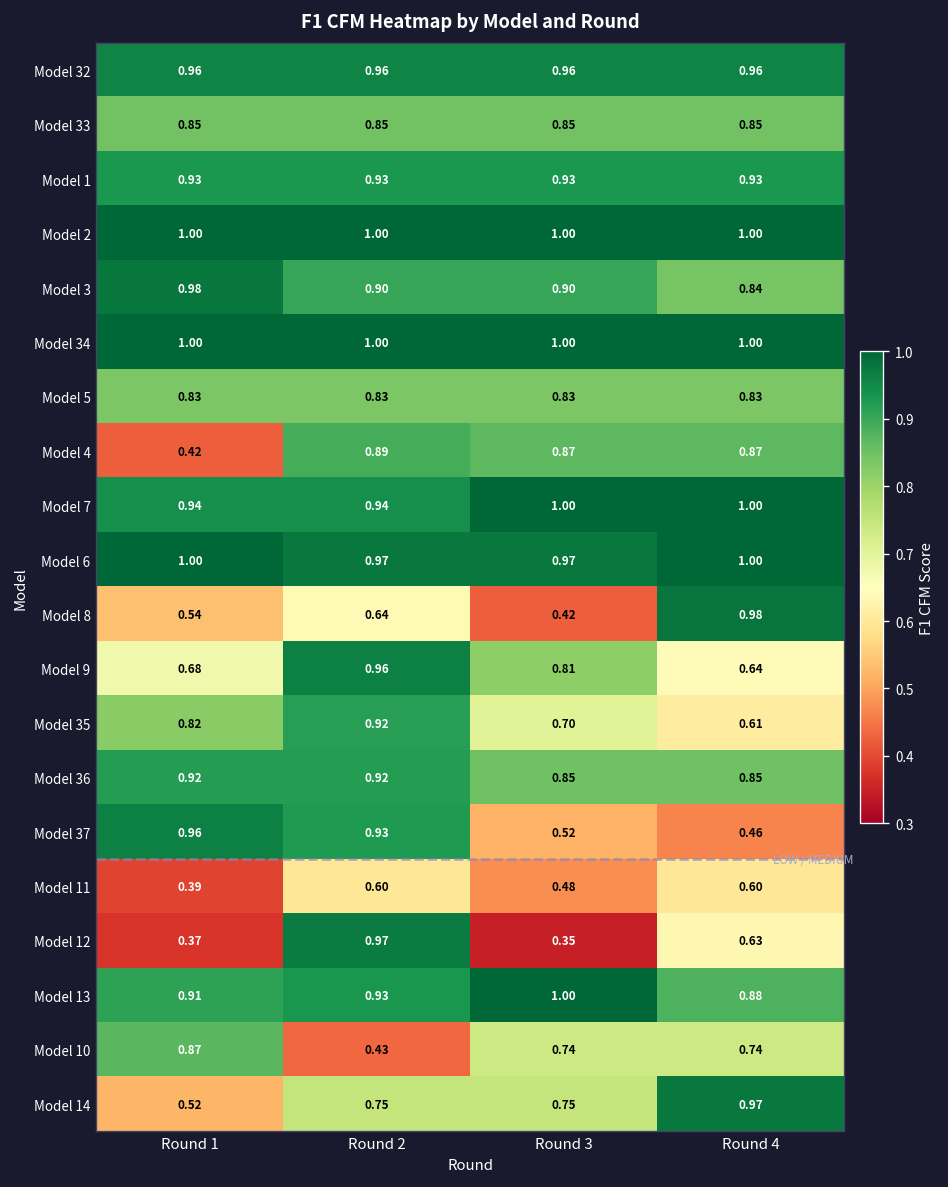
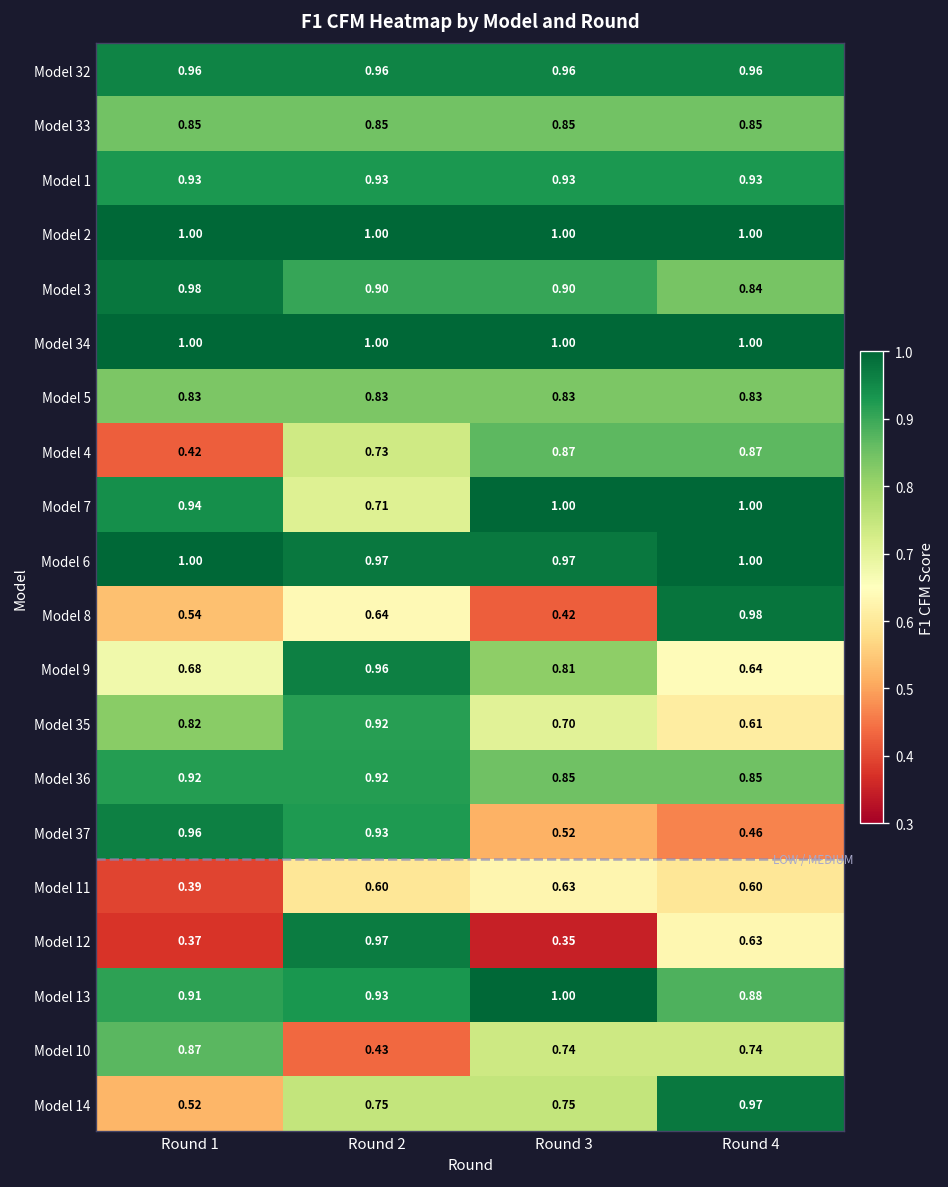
Model 4, Round 2: 0.89 -> 0.73
Model 7, Round 2: 0.94 -> 0.71
Model 11, Round 3: 0.48 -> 0.63
